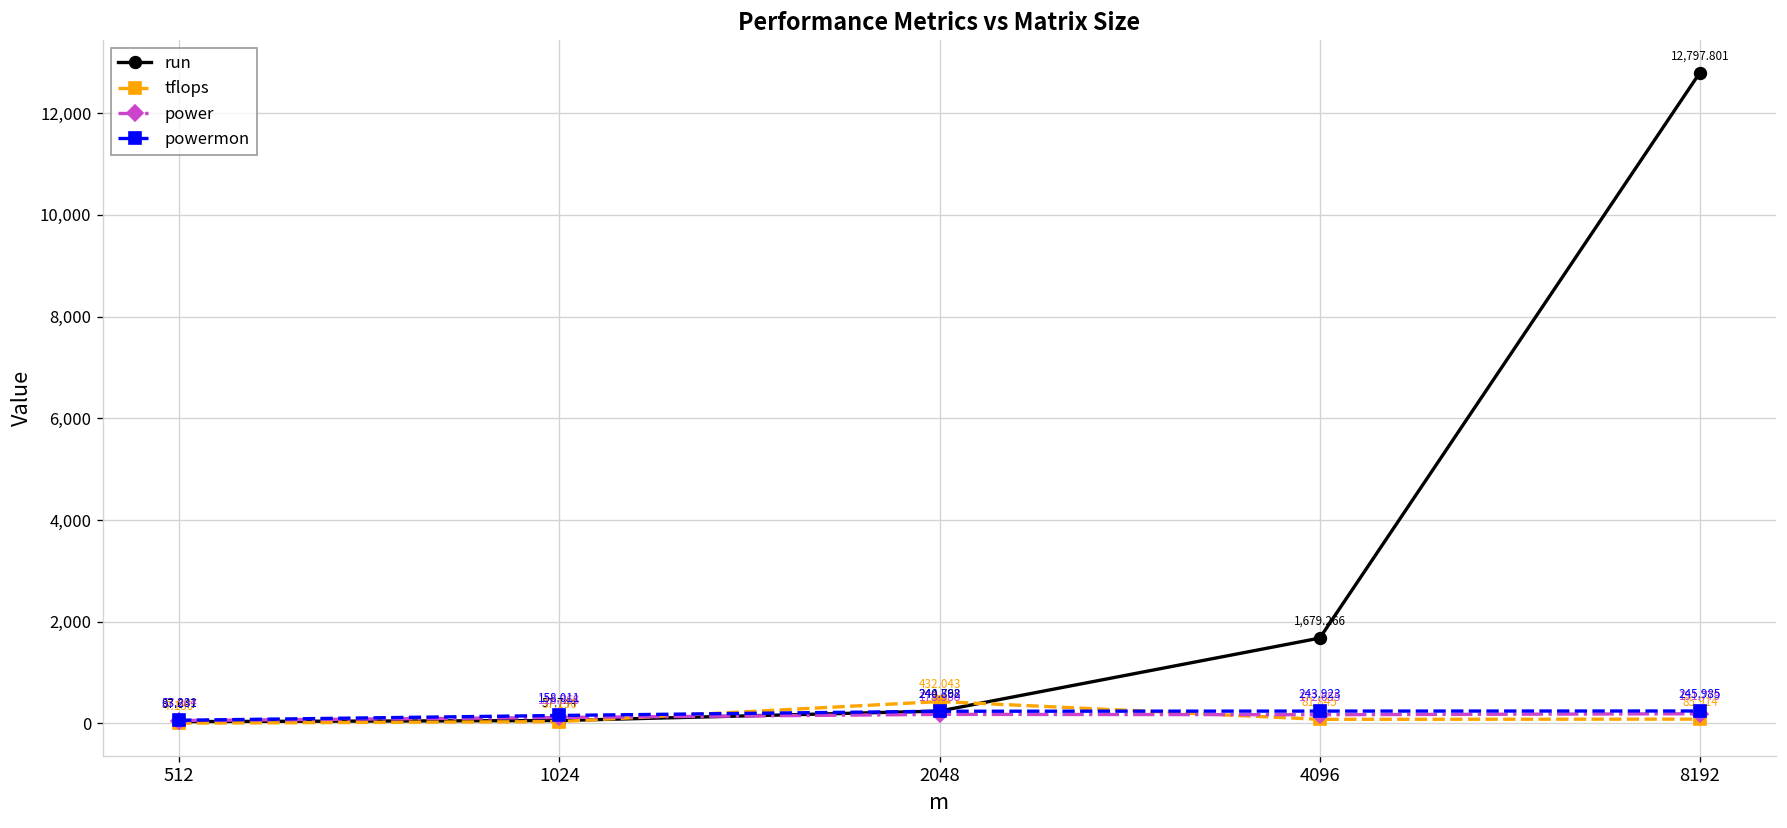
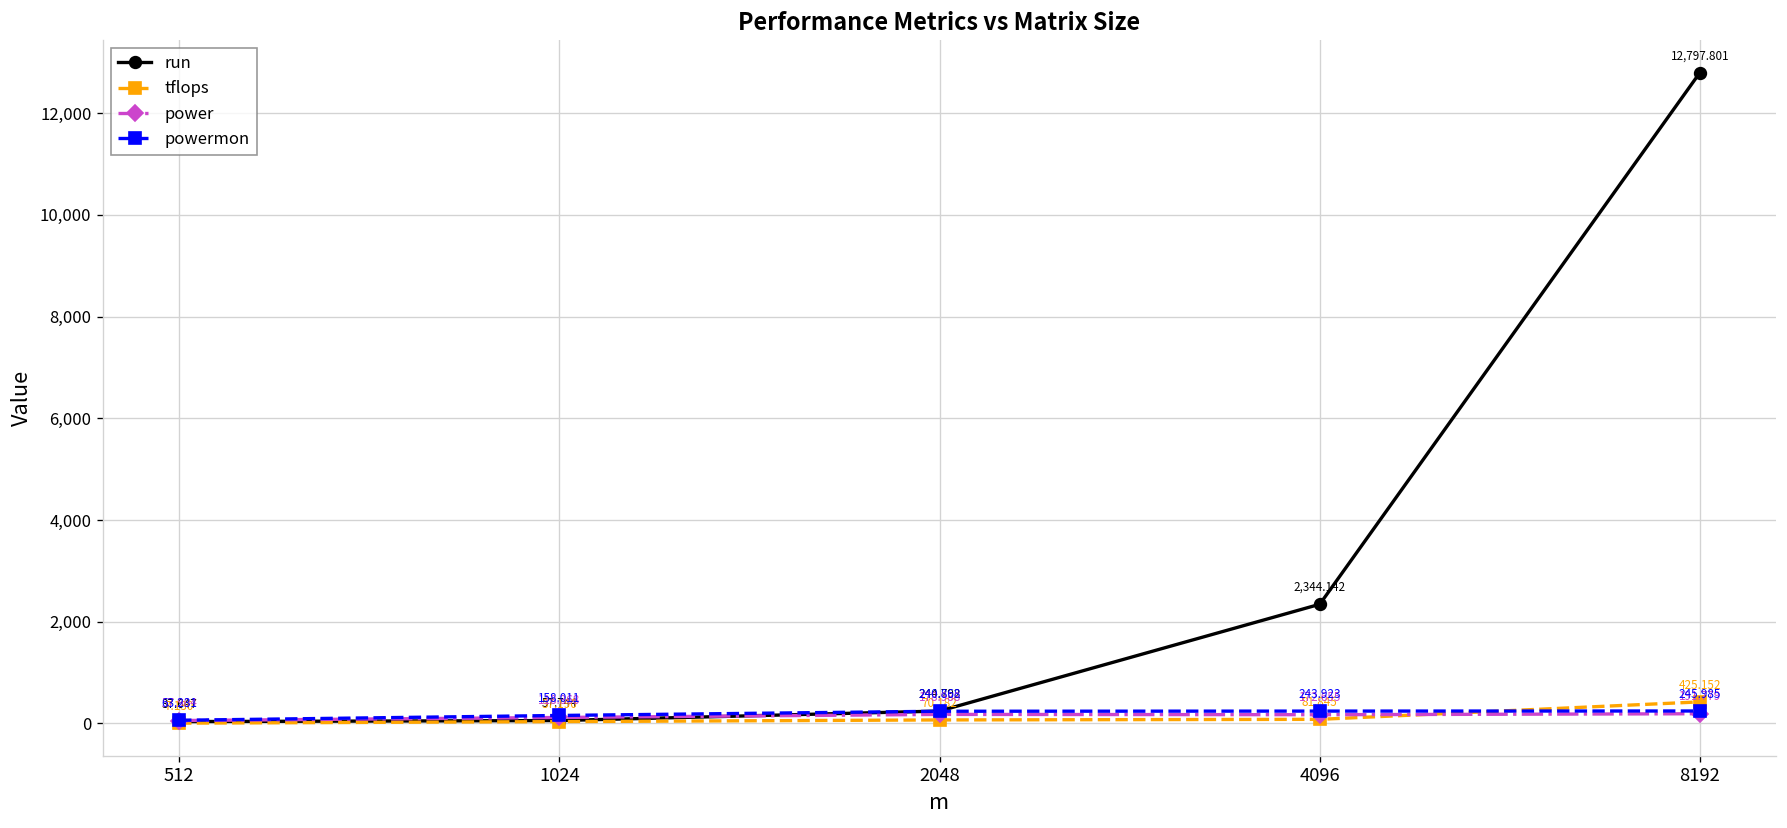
tflops, 2048: 432.043 -> 70.182
run, 4096: 1,679.266 -> 2,344.142
tflops, 8192: 85.914 -> 425.152
